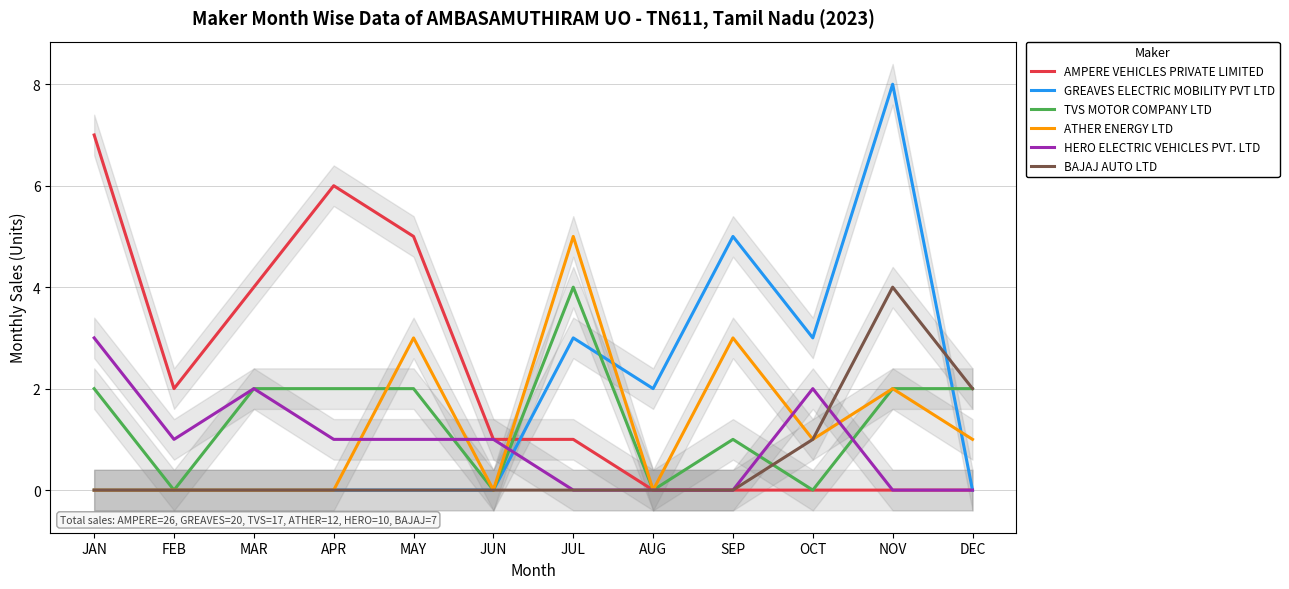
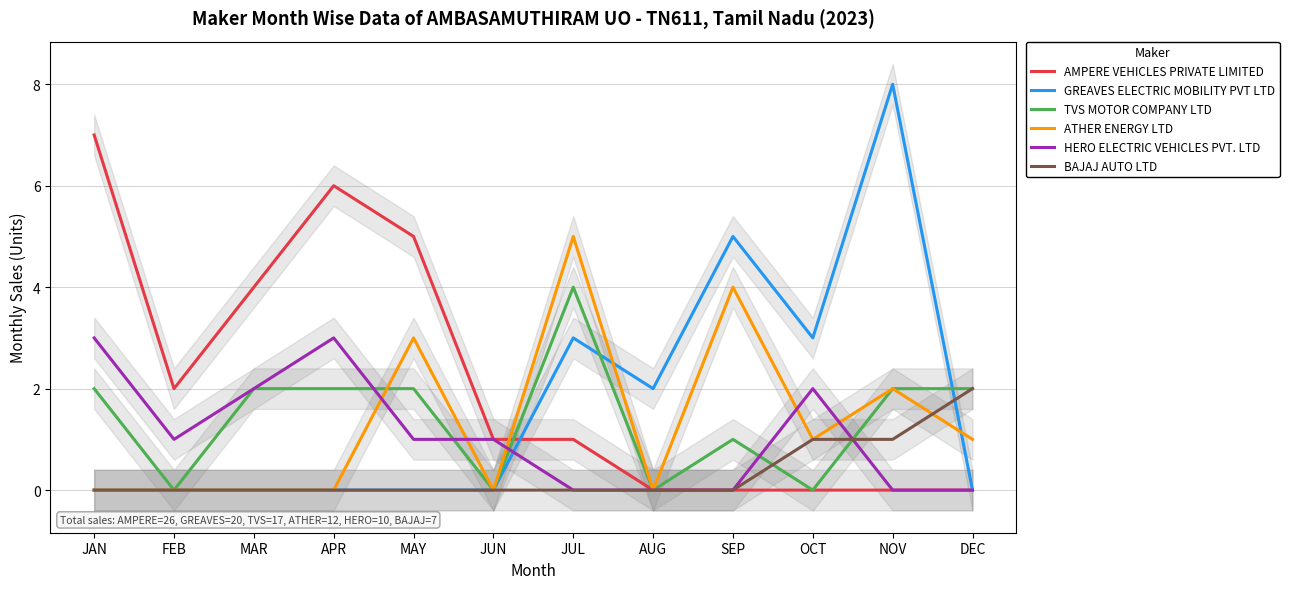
HERO ELECTRIC VEHICLES PVT. LTD, APR: 1 -> 3
ATHER ENERGY LTD, SEP: 3 -> 4
BAJAJ AUTO LTD, NOV: 4 -> 1
